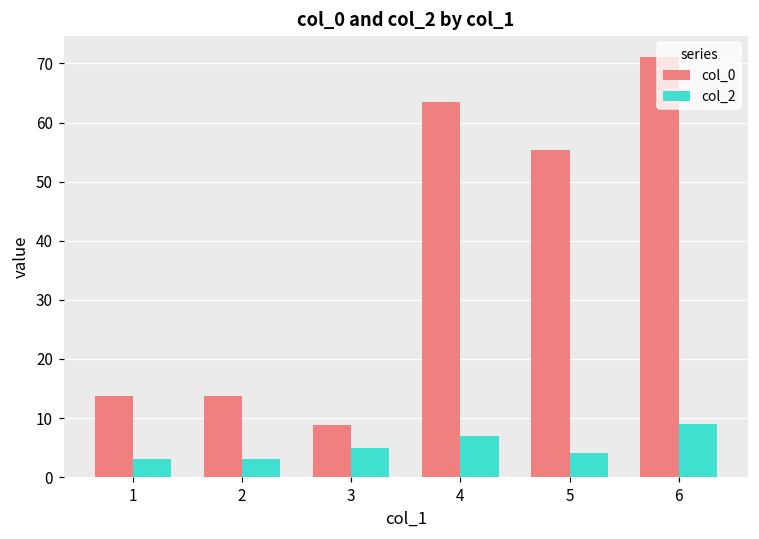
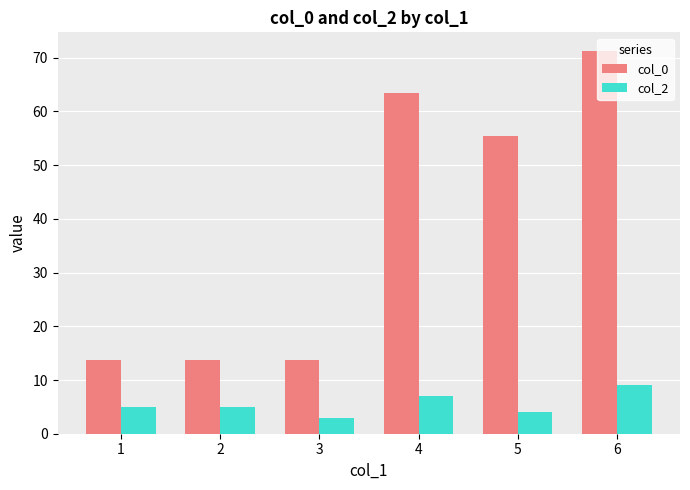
col_2, 1: 3 -> 5
col_2, 2: 3 -> 5
col_0, 3: 9 -> 14
col_2, 3: 5 -> 3
